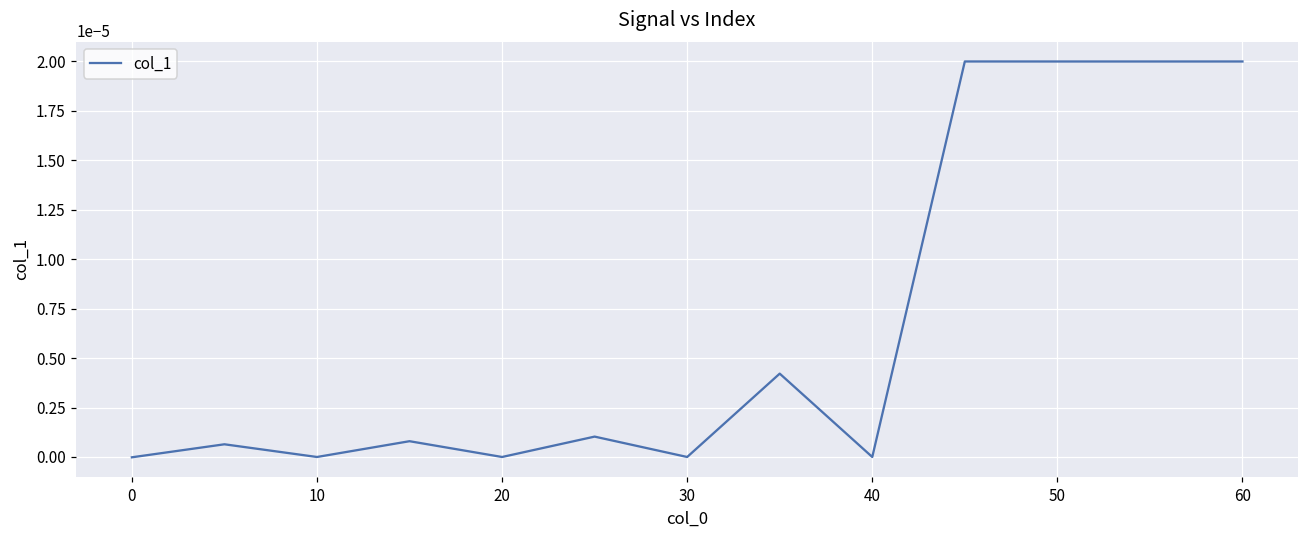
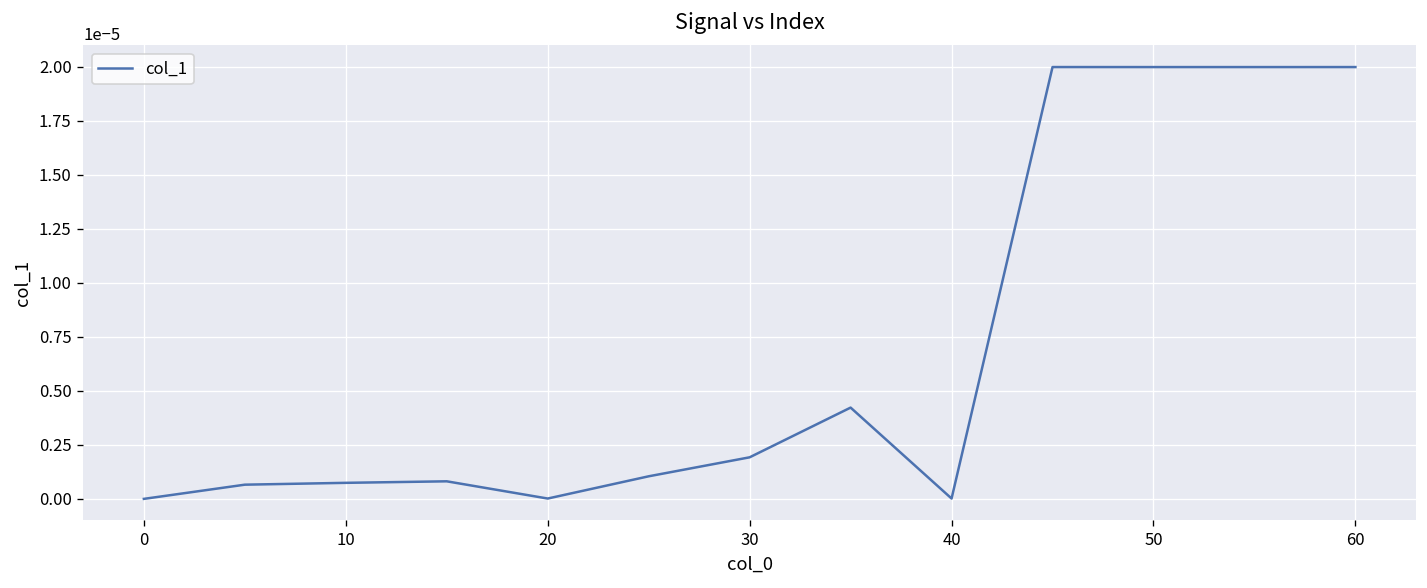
10: 0.000000 -> 0.000001
30: 0.000000 -> 0.000002
